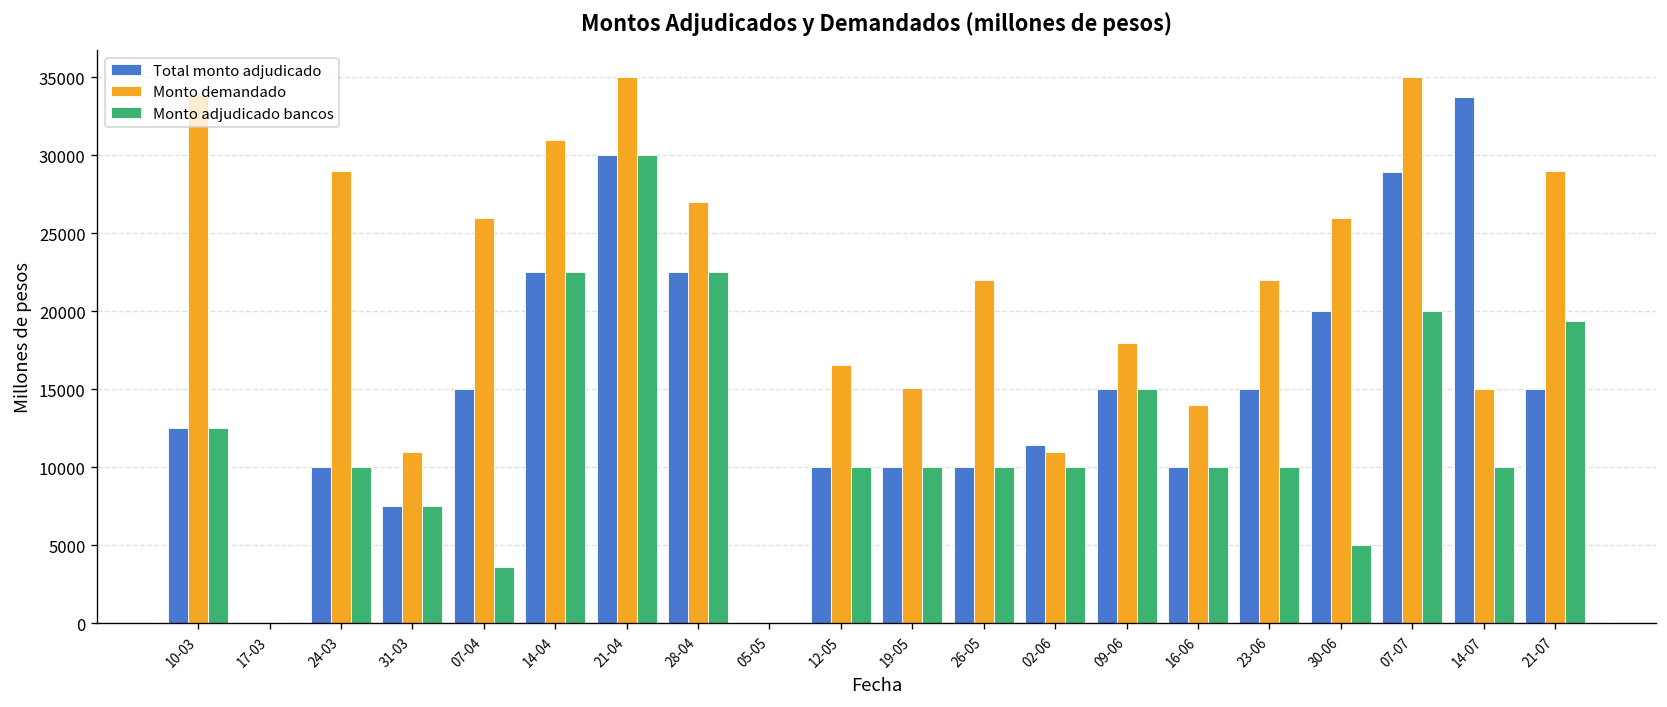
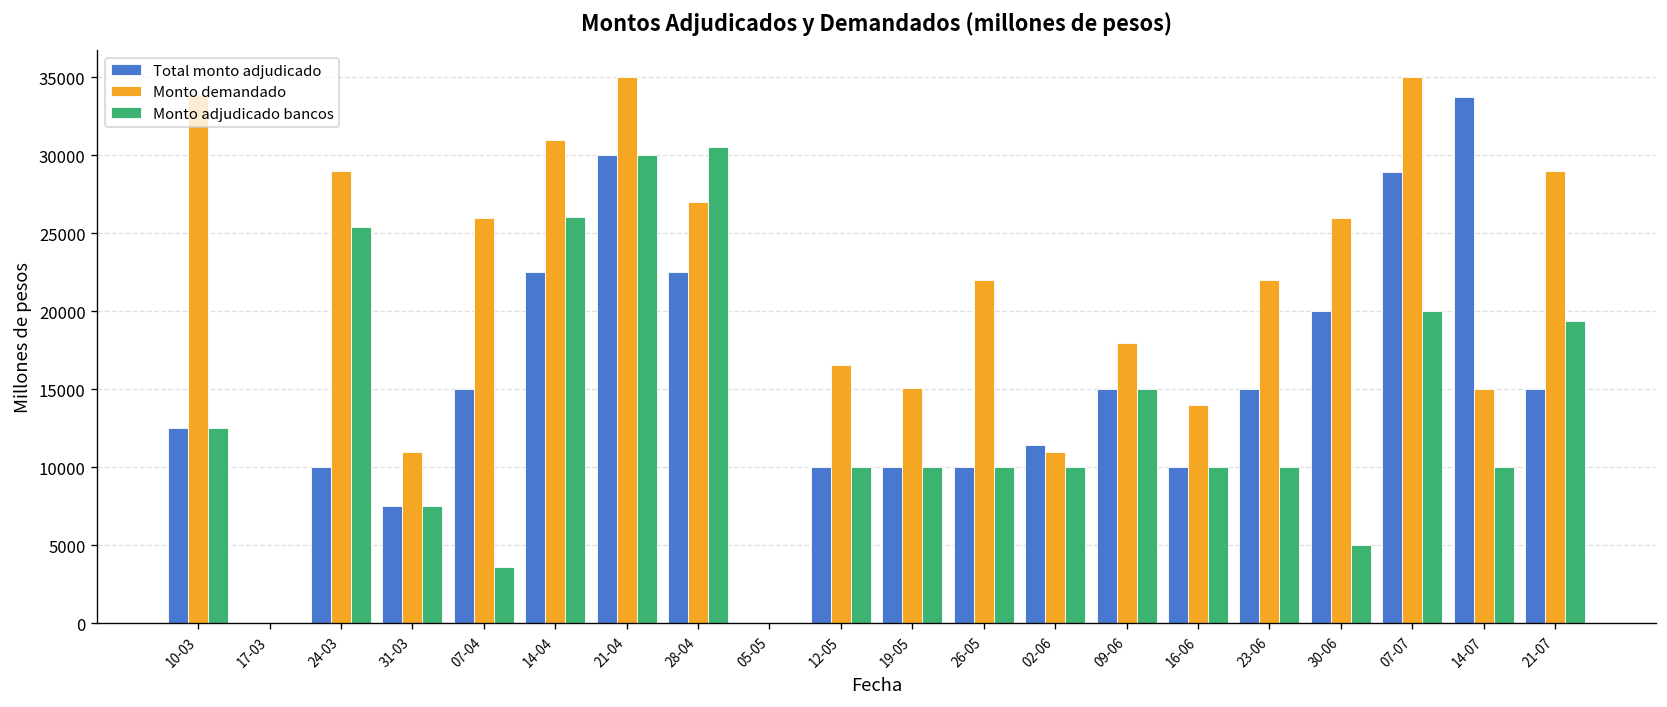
Monto adjudicado bancos, 24-03: 10000 -> 25400
Monto adjudicado bancos, 14-04: 22500 -> 26000
Monto adjudicado bancos, 28-04: 22500 -> 30600
